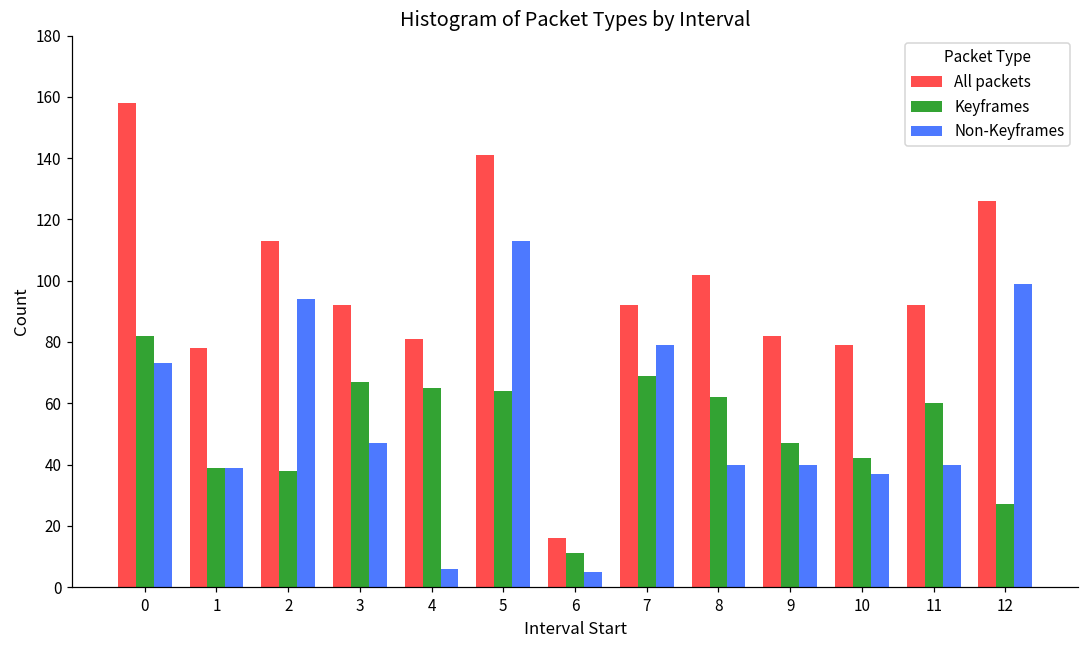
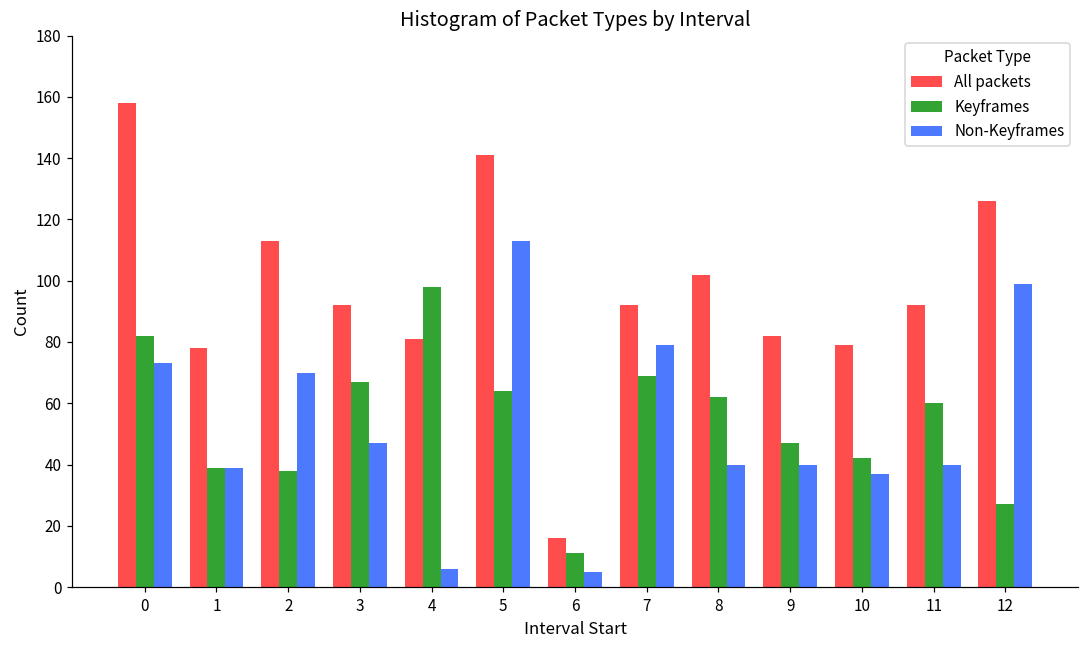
Non-Keyframes, 2: 94 -> 70
Keyframes, 4: 65 -> 98
